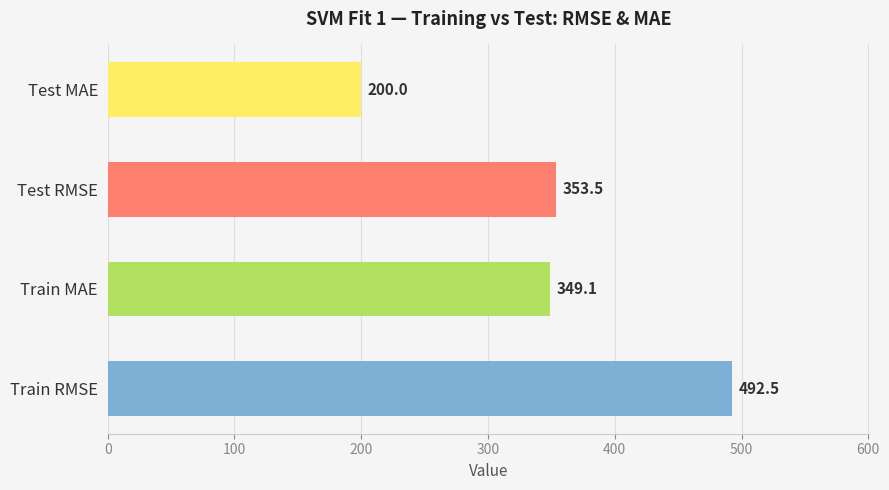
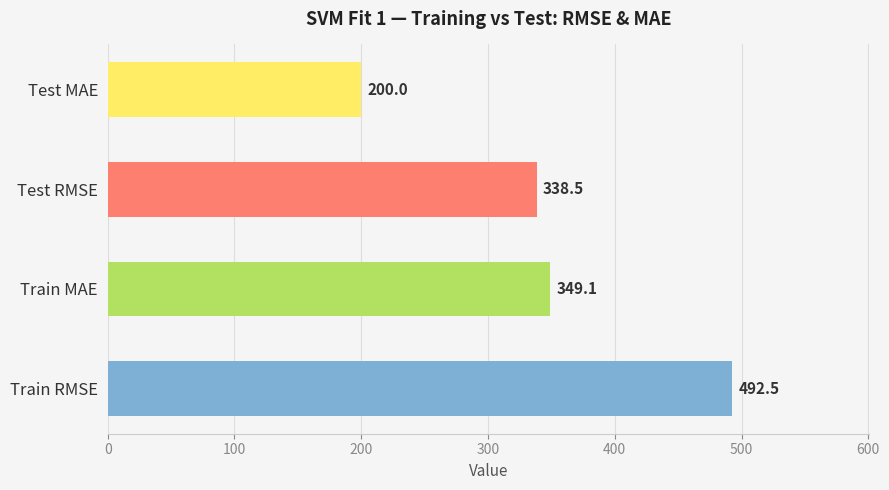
Test RMSE: 353.5 -> 338.5
